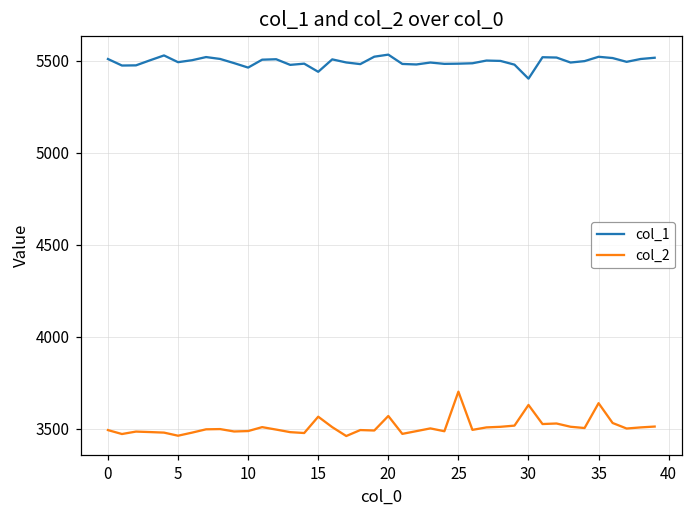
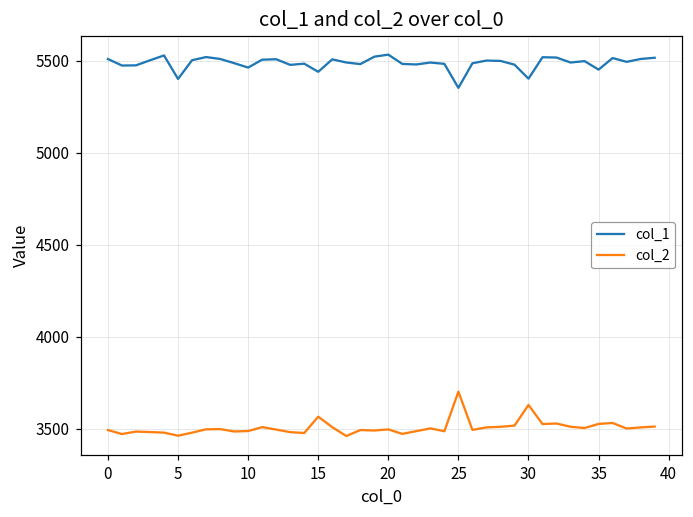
col_1, 5: 5490 -> 5400
col_2, 20: 3570 -> 3500
col_1, 25: 5480 -> 5350
col_1, 35: 5520 -> 5450
col_2, 35: 3640 -> 3530
